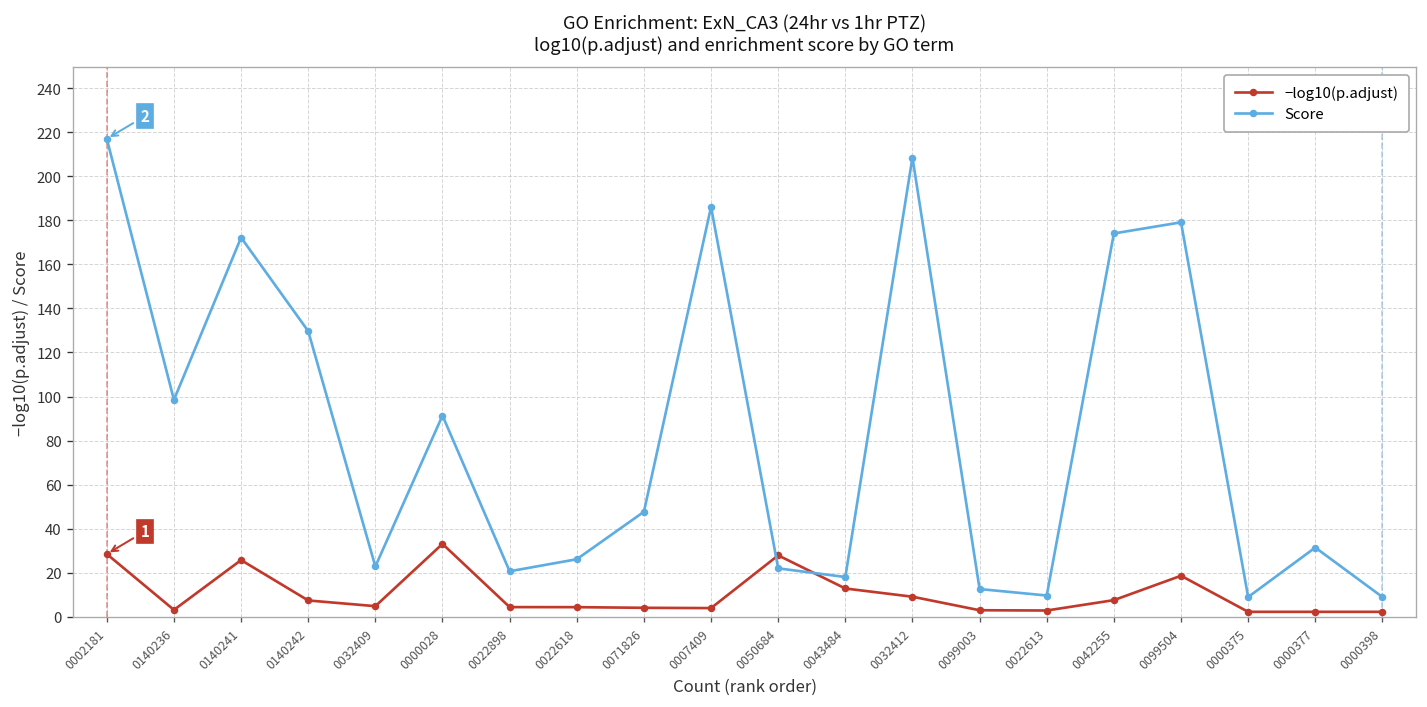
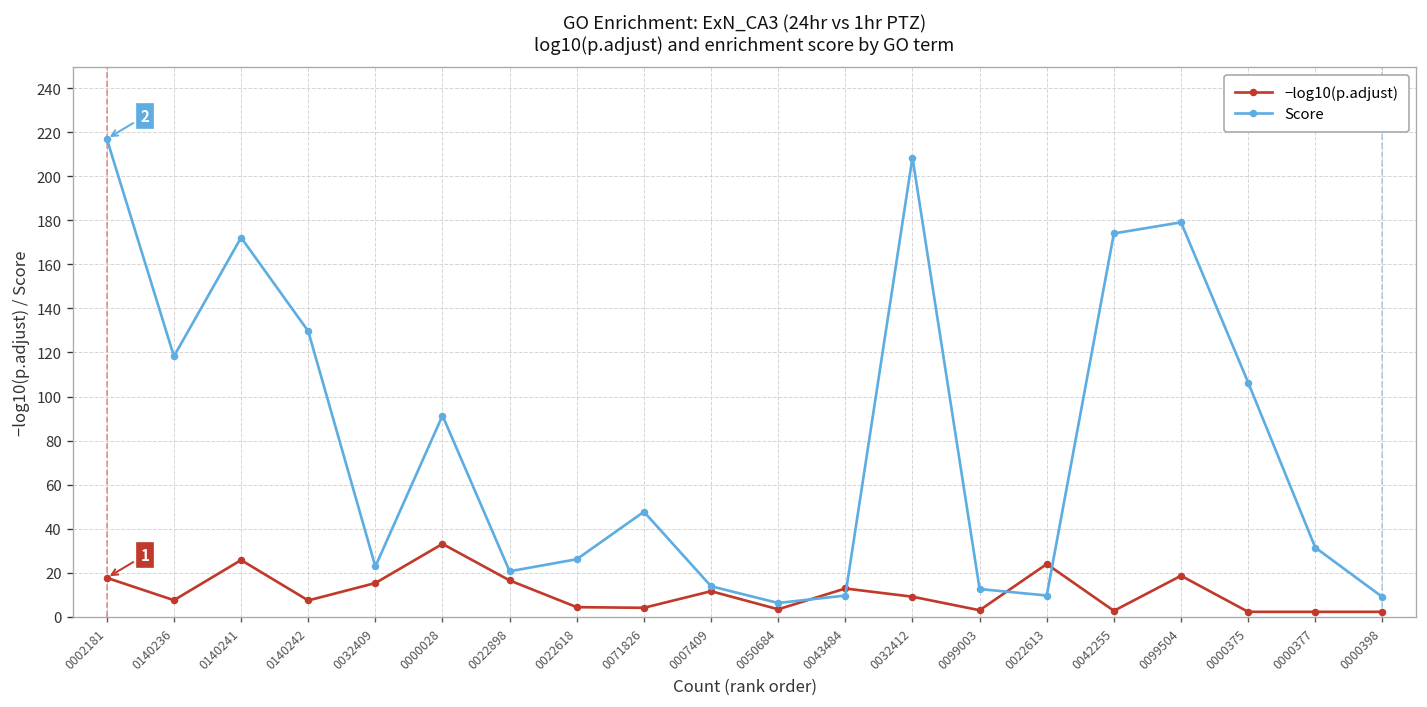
−log10(p.adjust), 0002181: 29 -> 18
−log10(p.adjust), 0140236: 3 -> 8
Score, 0140236: 99 -> 118
−log10(p.adjust), 0032409: 5 -> 15
−log10(p.adjust), 0022898: 4 -> 17
−log10(p.adjust), 0007409: 4 -> 12
Score, 0007409: 186 -> 14
−log10(p.adjust), 0050684: 28 -> 3
Score, 0050684: 22 -> 6
Score, 0043484: 18 -> 10
−log10(p.adjust), 0022613: 3 -> 24
−log10(p.adjust), 0042255: 8 -> 3
Score, 0000375: 9 -> 106
